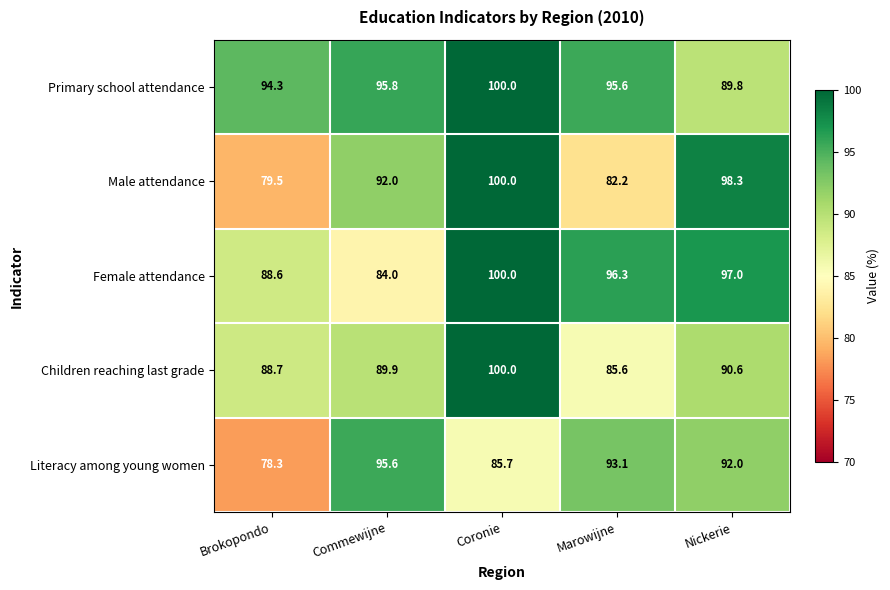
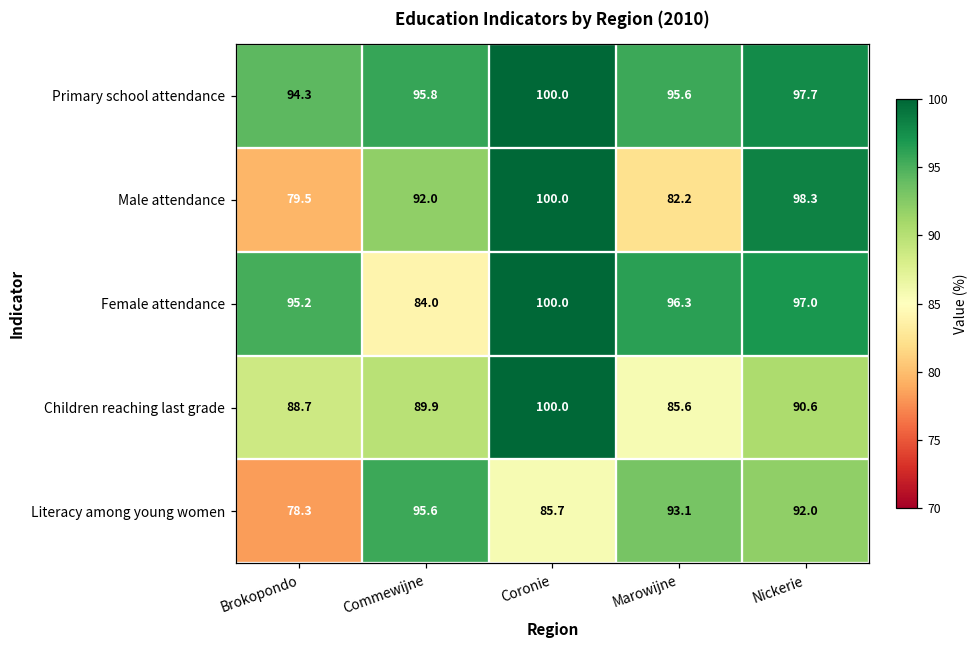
Primary school attendance, Nickerie: 89.8 -> 97.7
Female attendance, Brokopondo: 88.6 -> 95.2
